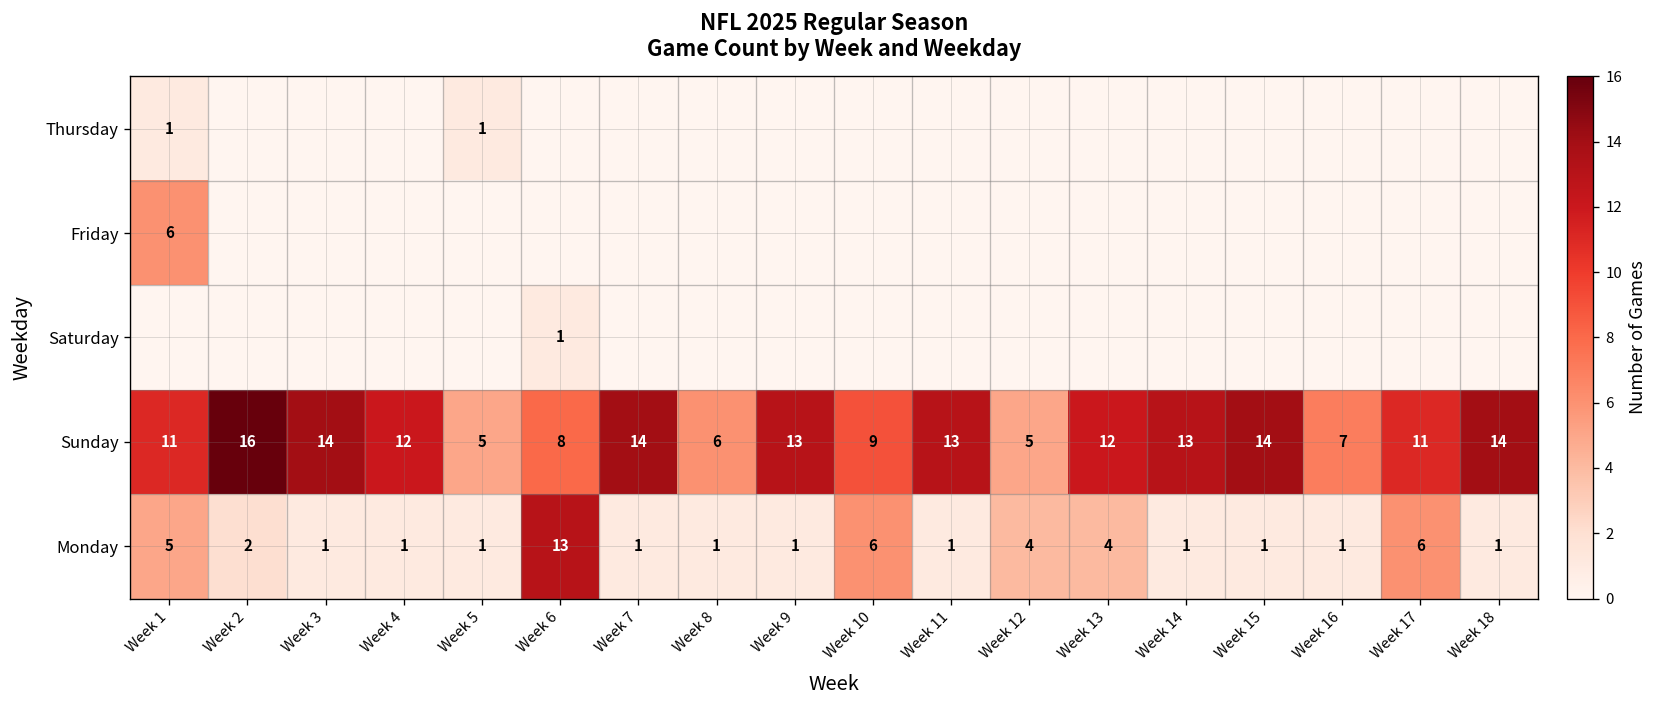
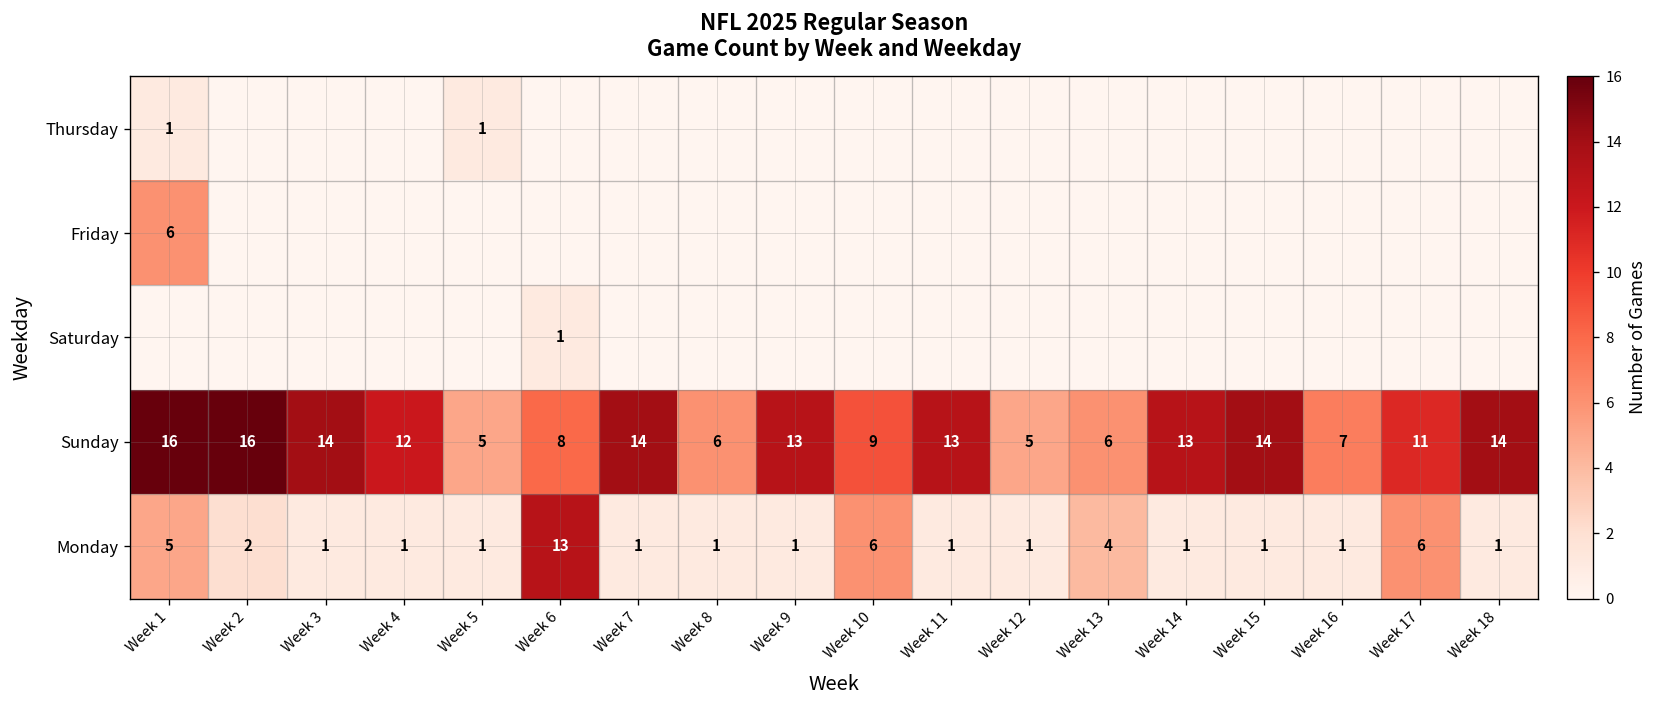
Sunday, Week 1: 11 -> 16
Sunday, Week 13: 12 -> 6
Monday, Week 12: 4 -> 1
